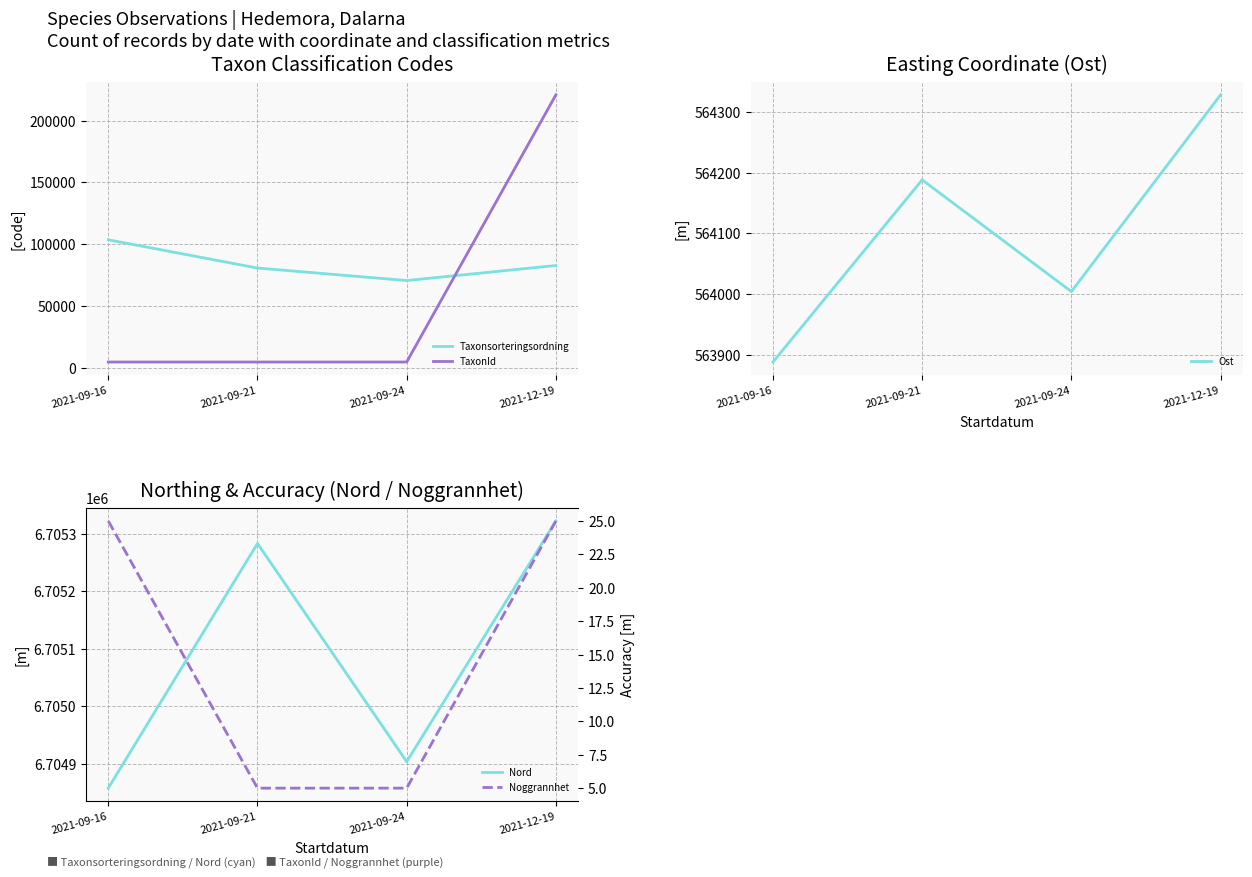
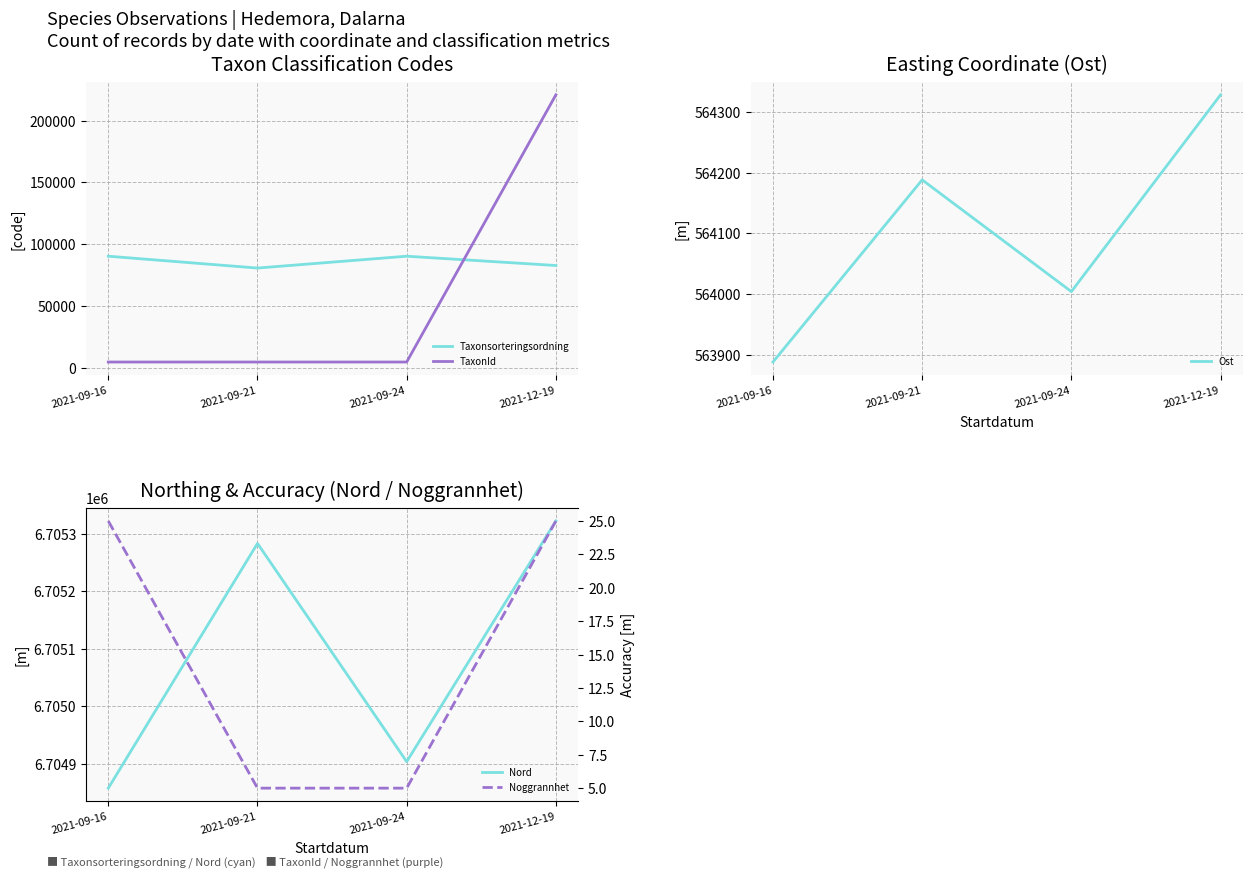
Taxon Classification Codes, Taxonsorteringsordning, 2021-09-16: 104000 -> 90000
Taxon Classification Codes, Taxonsorteringsordning, 2021-09-24: 71000 -> 90000
